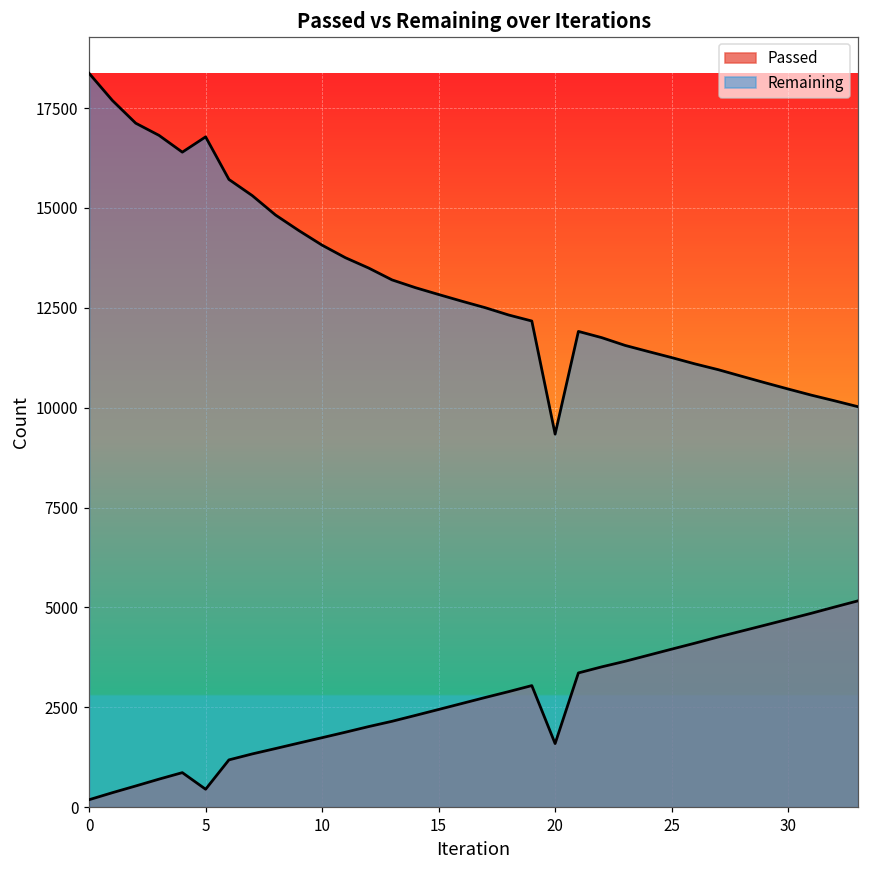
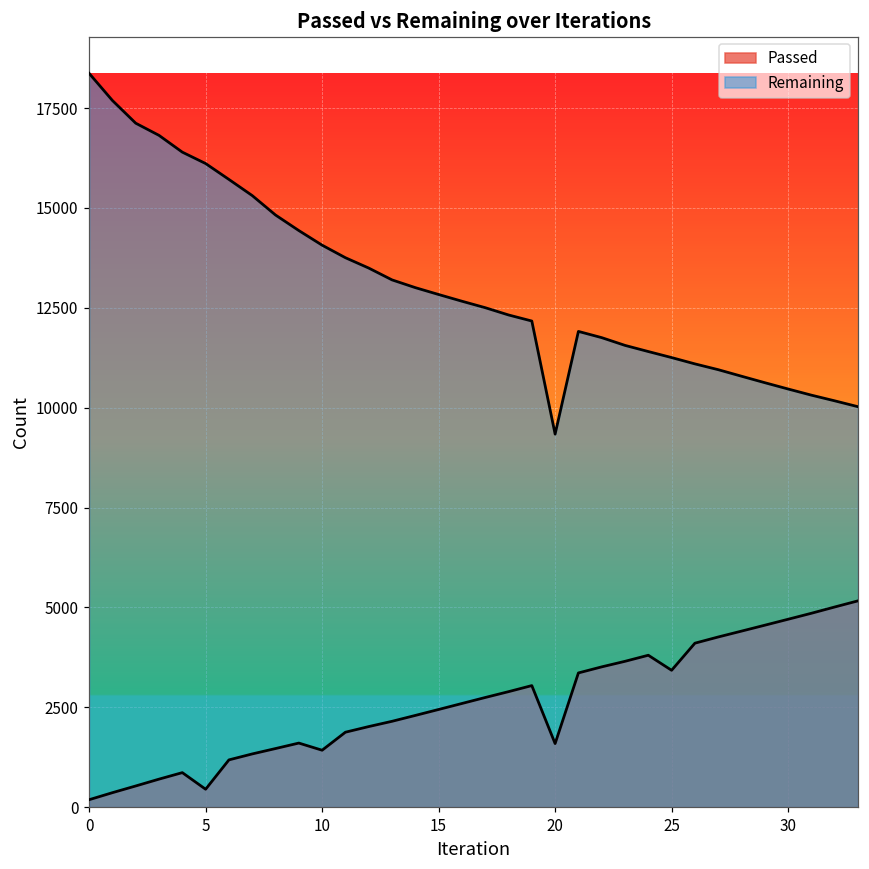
Remaining, 5: 16800 -> 16100
Passed, 10: 1700 -> 1400
Passed, 25: 4000 -> 3400
